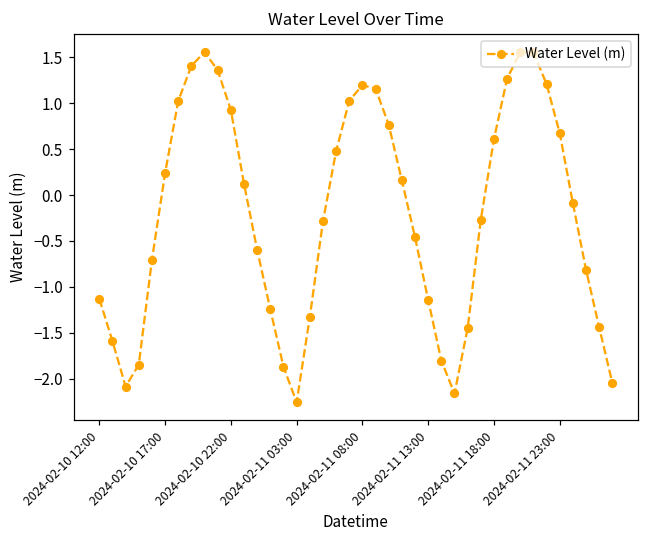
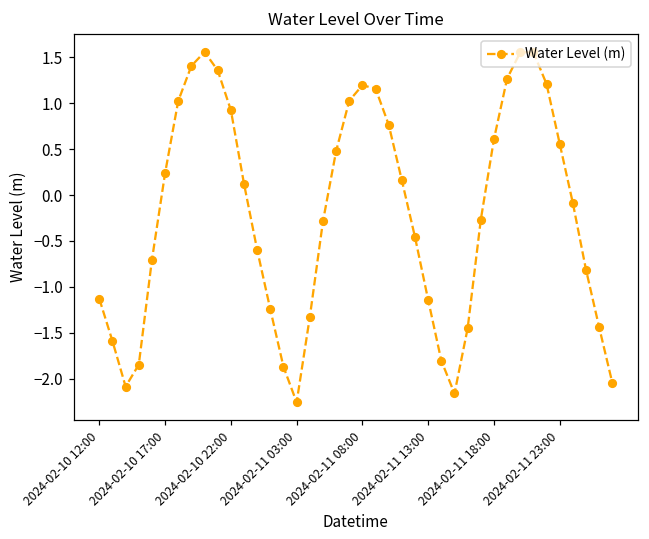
2024-02-11 23:00: 0.7 -> 0.6
